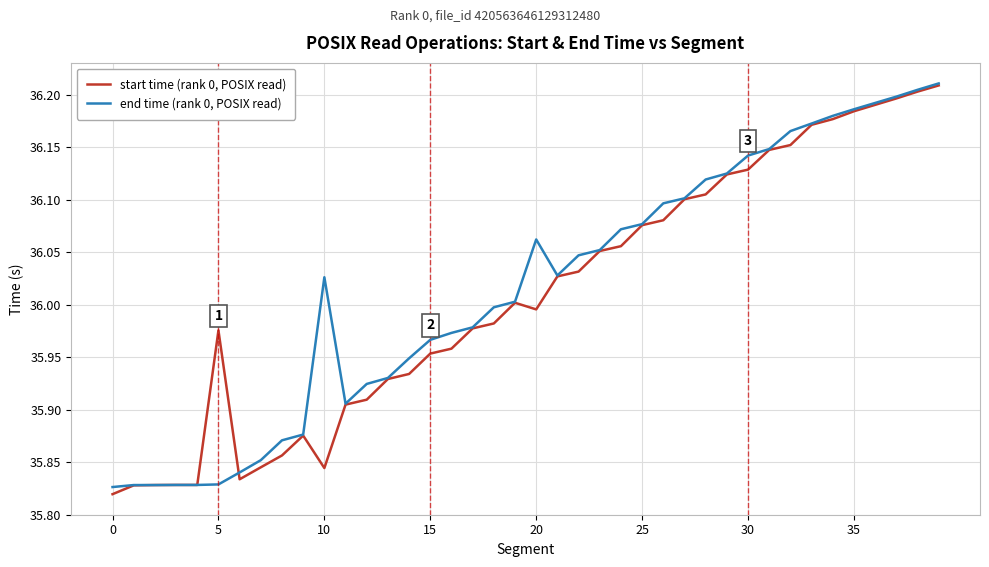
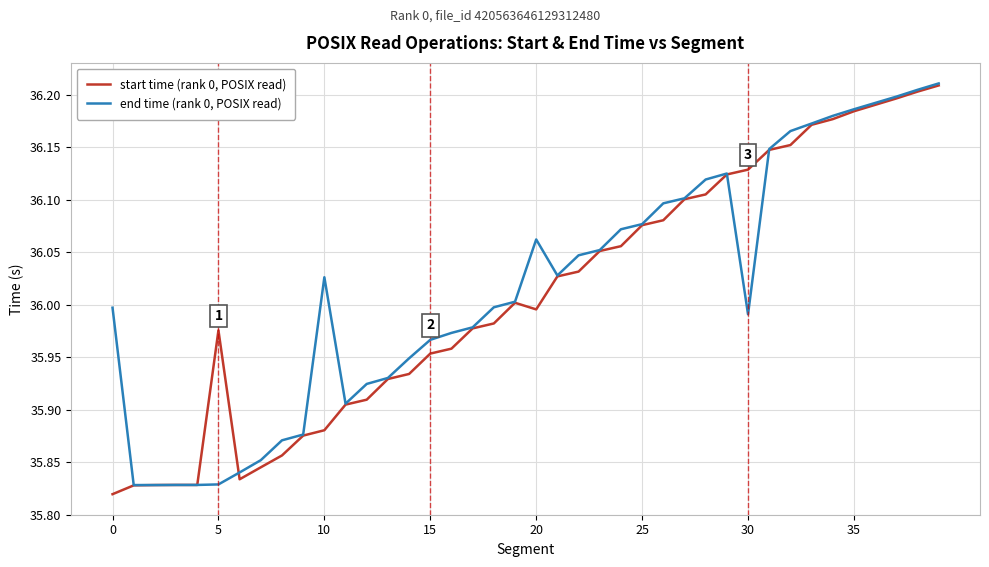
end time (rank 0, POSIX read), 0: 35.826 -> 35.997
start time (rank 0, POSIX read), 10: 35.844 -> 35.880
end time (rank 0, POSIX read), 30: 36.142 -> 35.991
